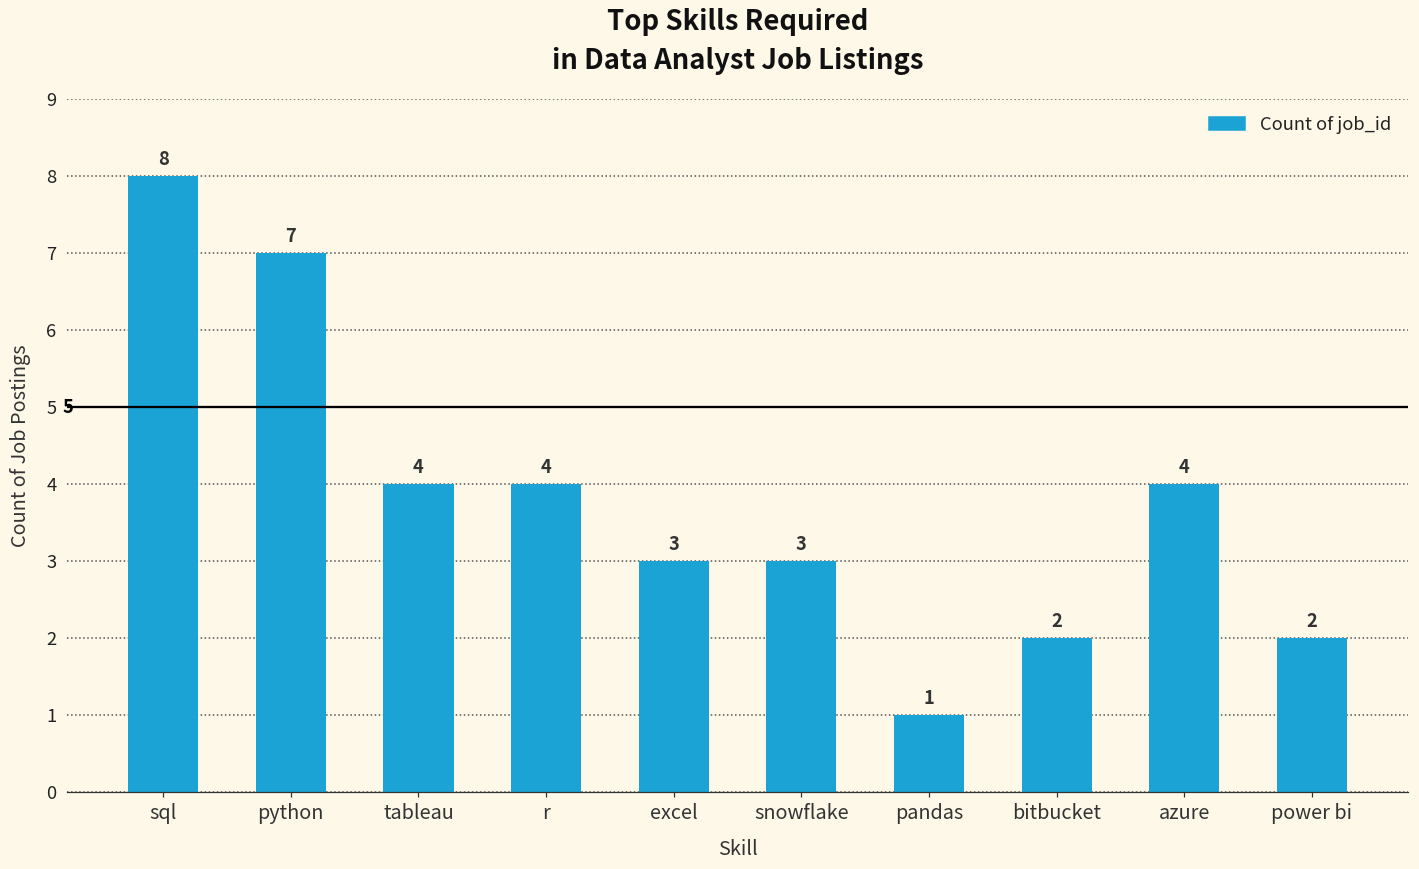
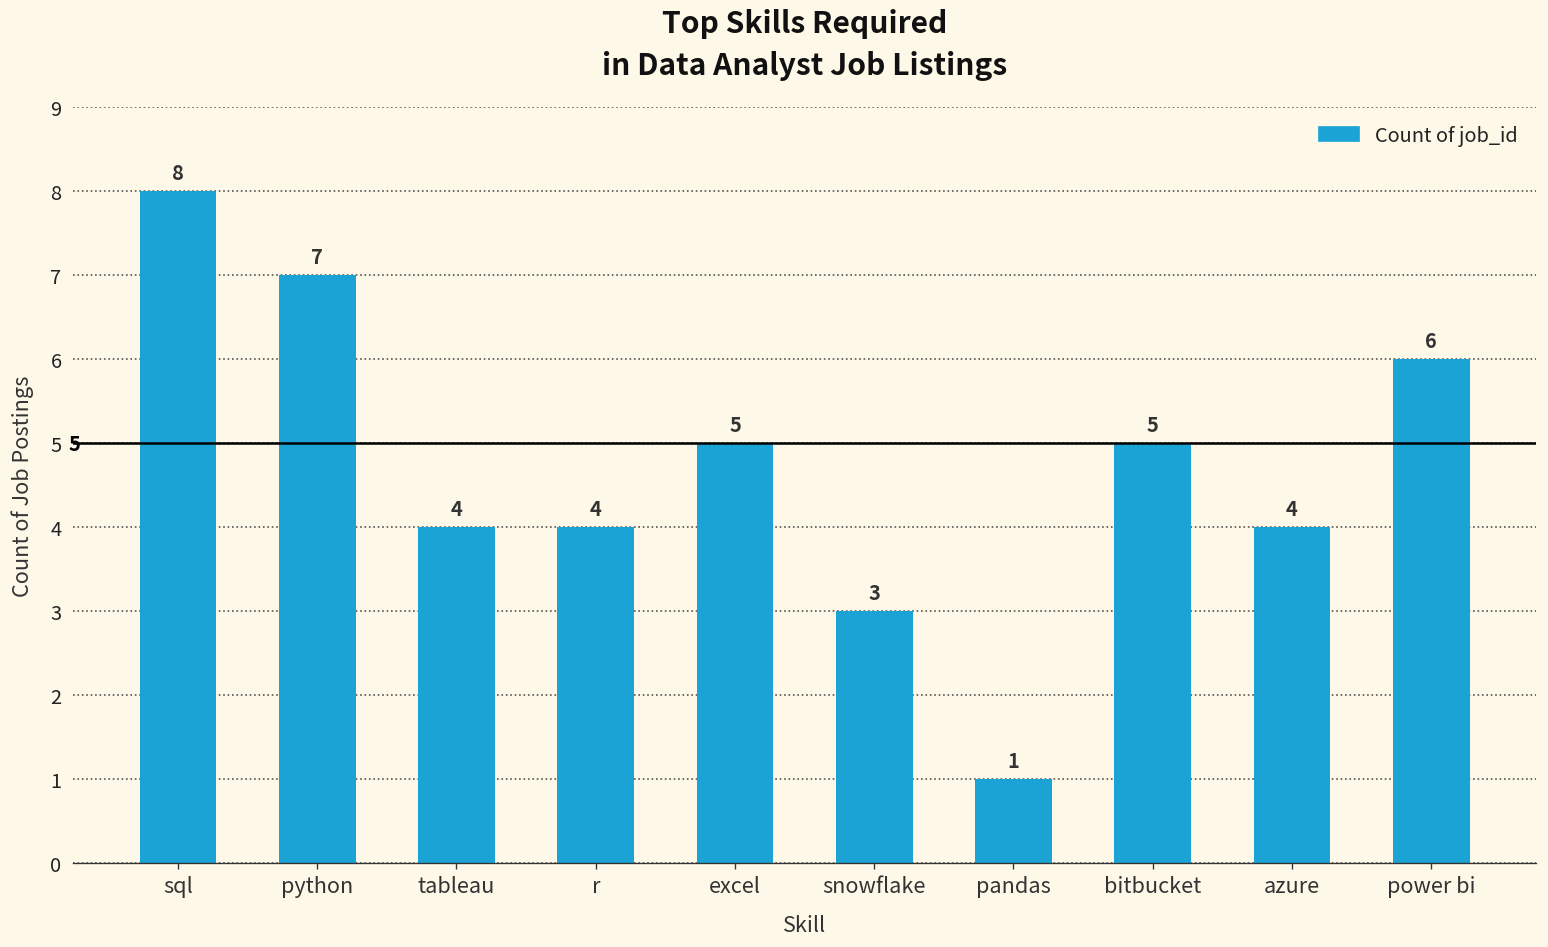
excel: 3 -> 5
bitbucket: 2 -> 5
power bi: 2 -> 6
